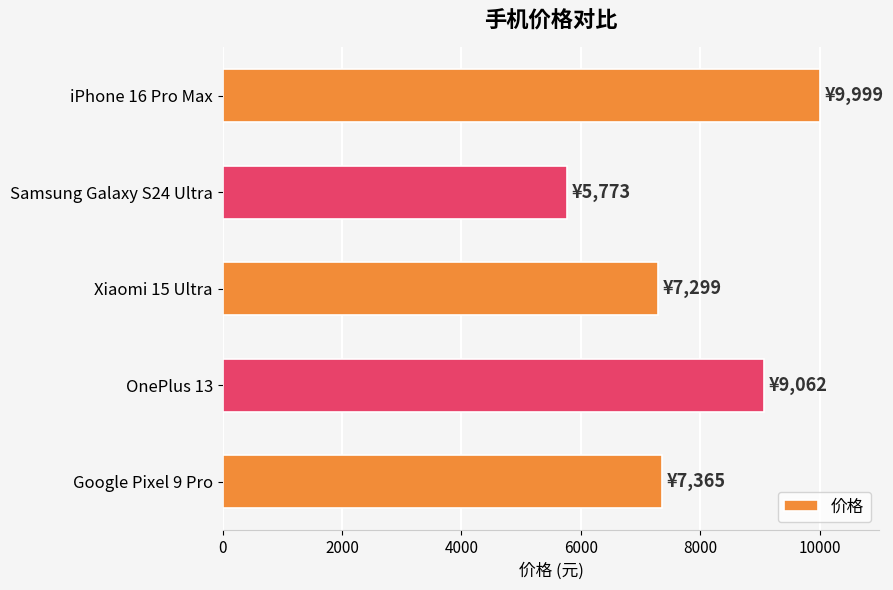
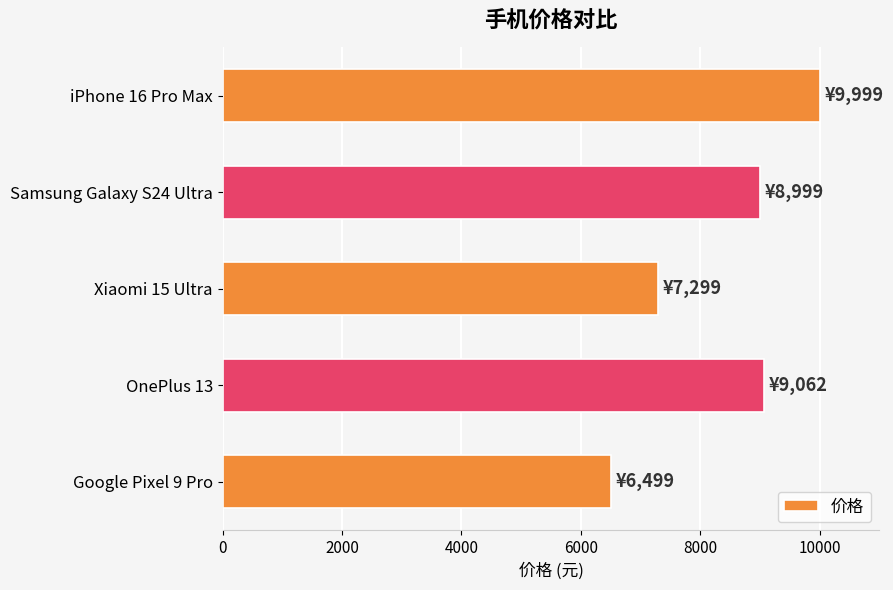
Samsung Galaxy S24 Ultra: ¥5,773 -> ¥8,999
Google Pixel 9 Pro: ¥7,365 -> ¥6,499
